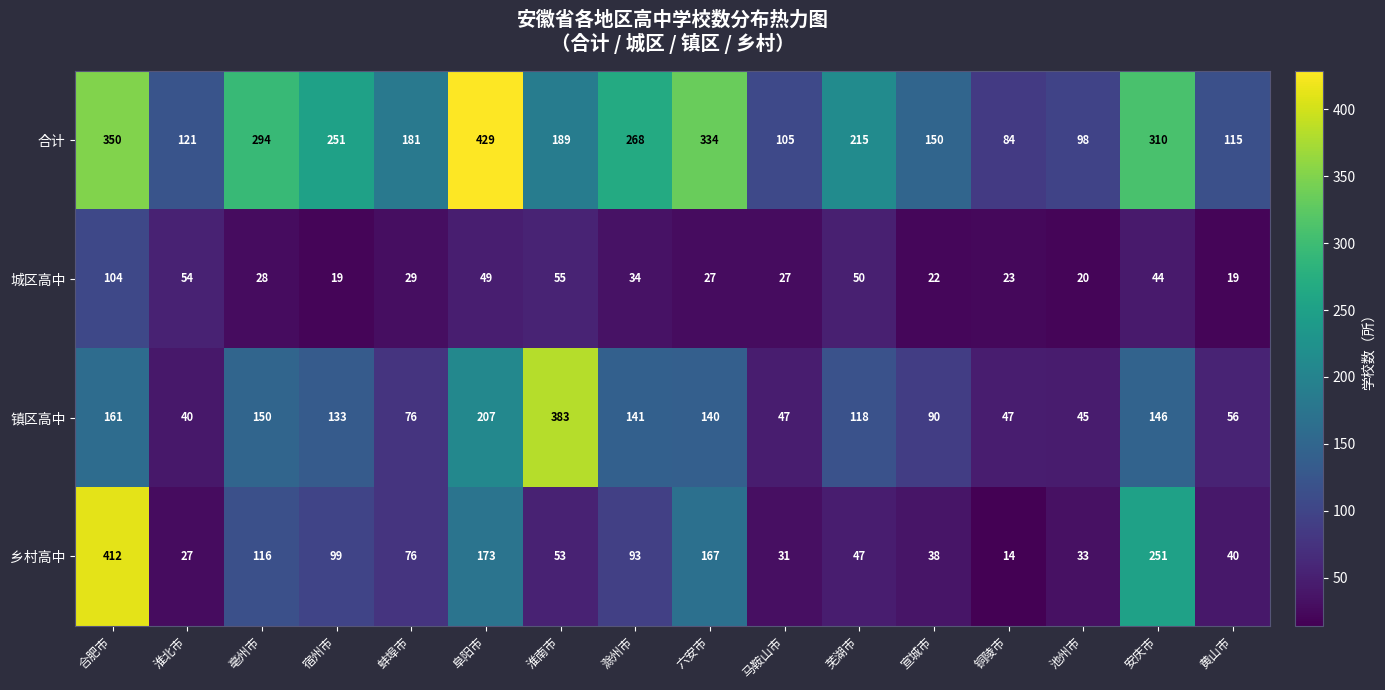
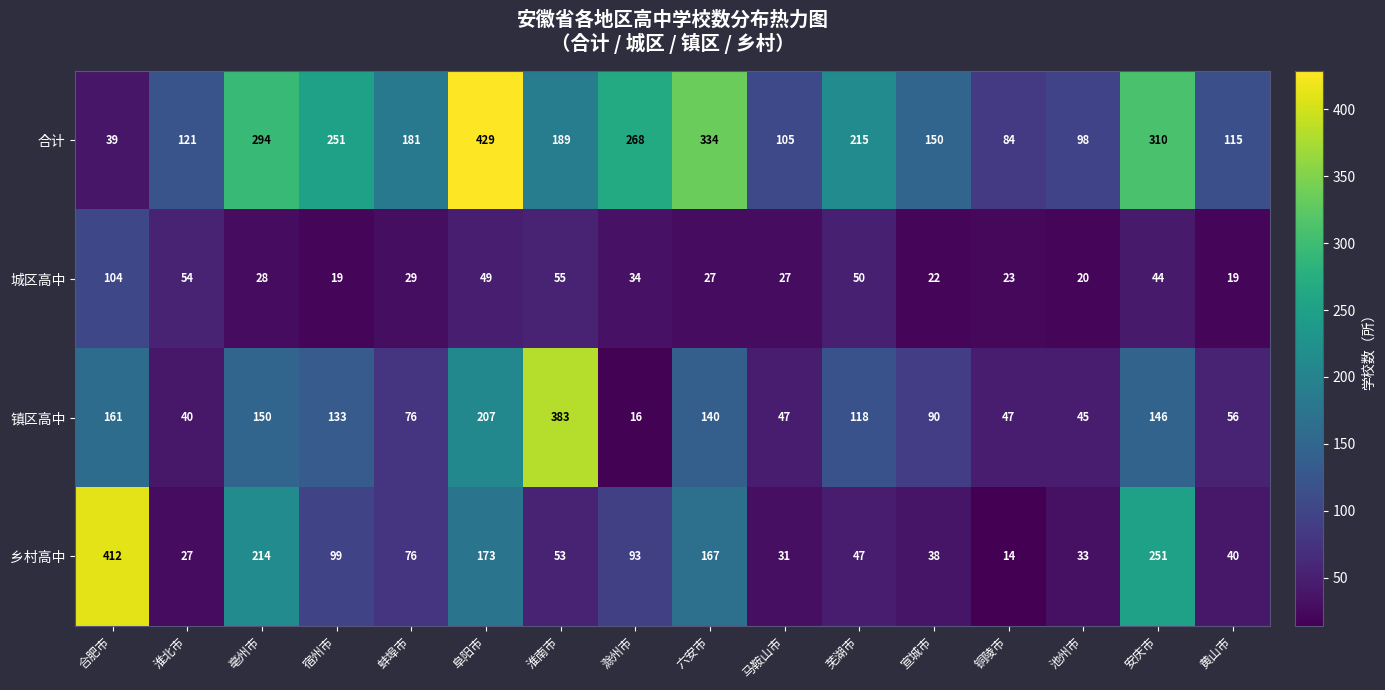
合计, 合肥市: 350 -> 39
镇区高中, 滁州市: 141 -> 16
乡村高中, 亳州市: 116 -> 214
